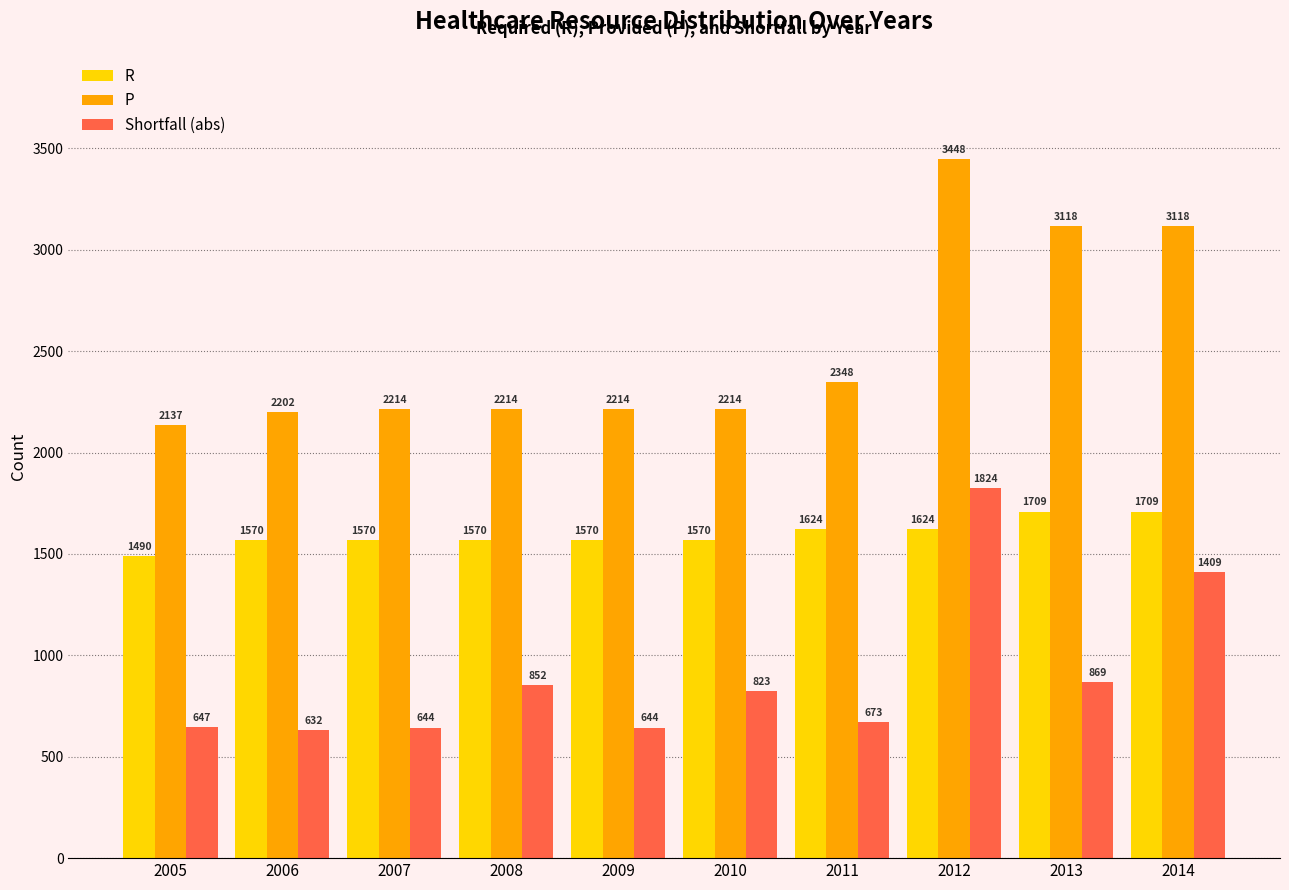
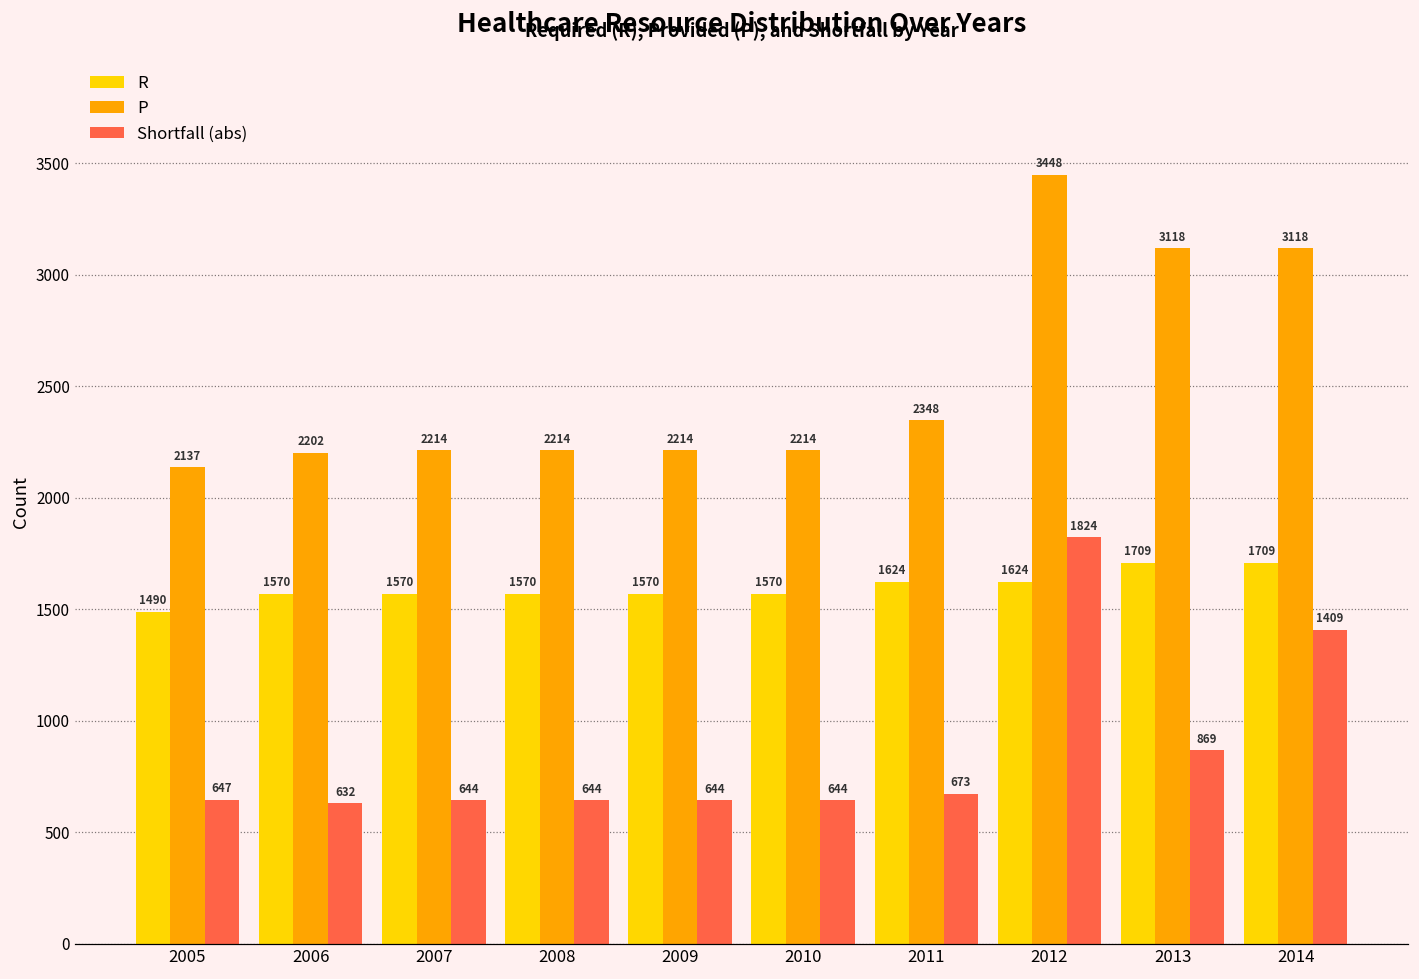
Shortfall (abs), 2008: 852 -> 644
Shortfall (abs), 2010: 823 -> 644
